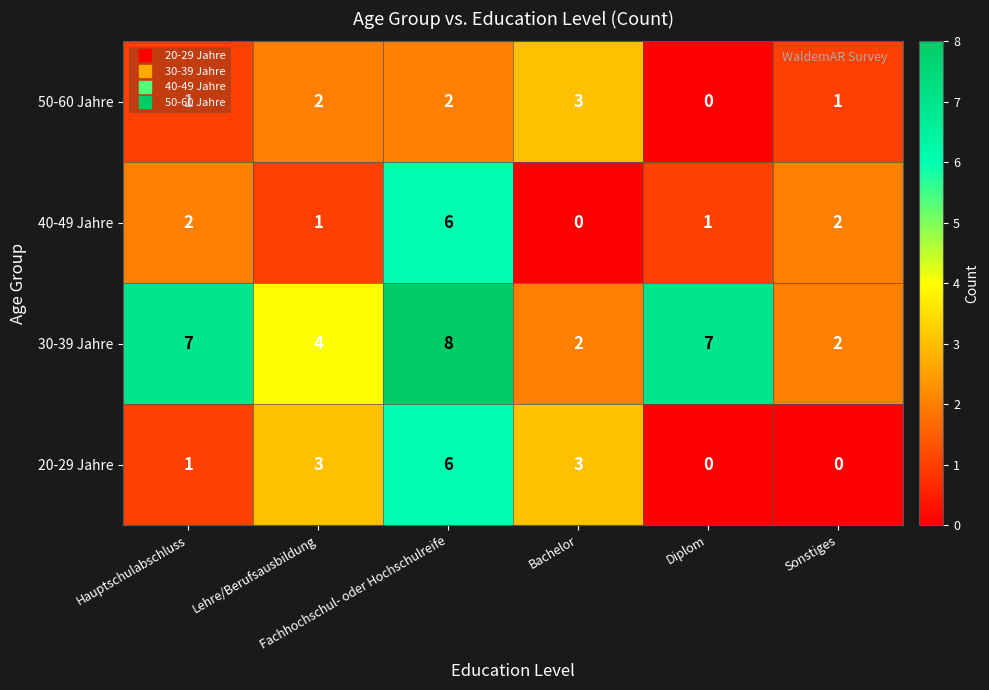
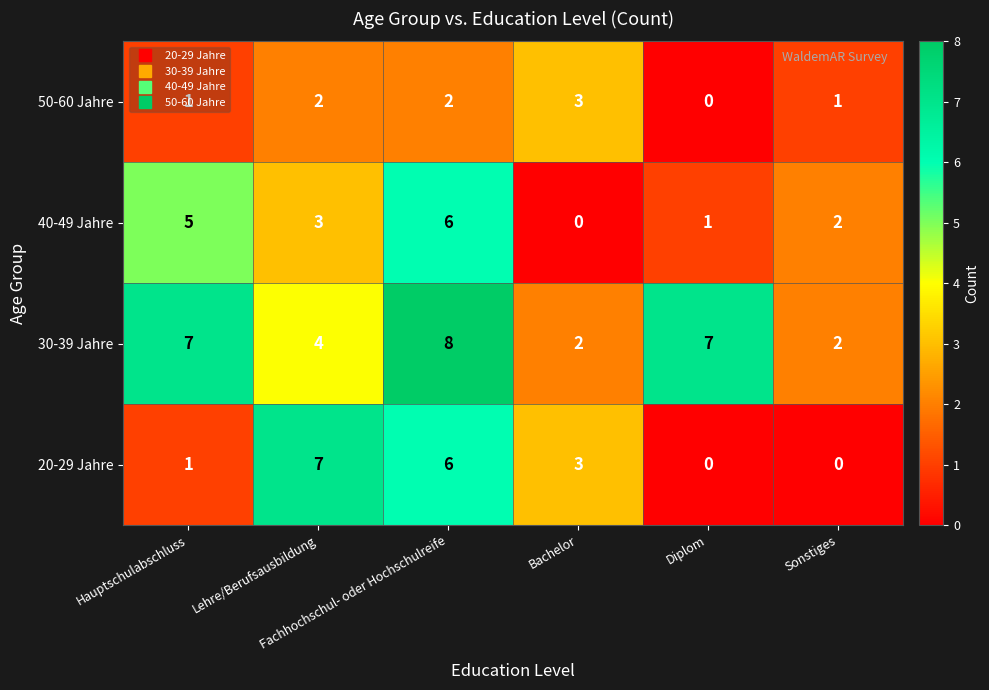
40-49 Jahre, Hauptschulabschluss: 2 -> 5
40-49 Jahre, Lehre/Berufsausbildung: 1 -> 3
20-29 Jahre, Lehre/Berufsausbildung: 3 -> 7
